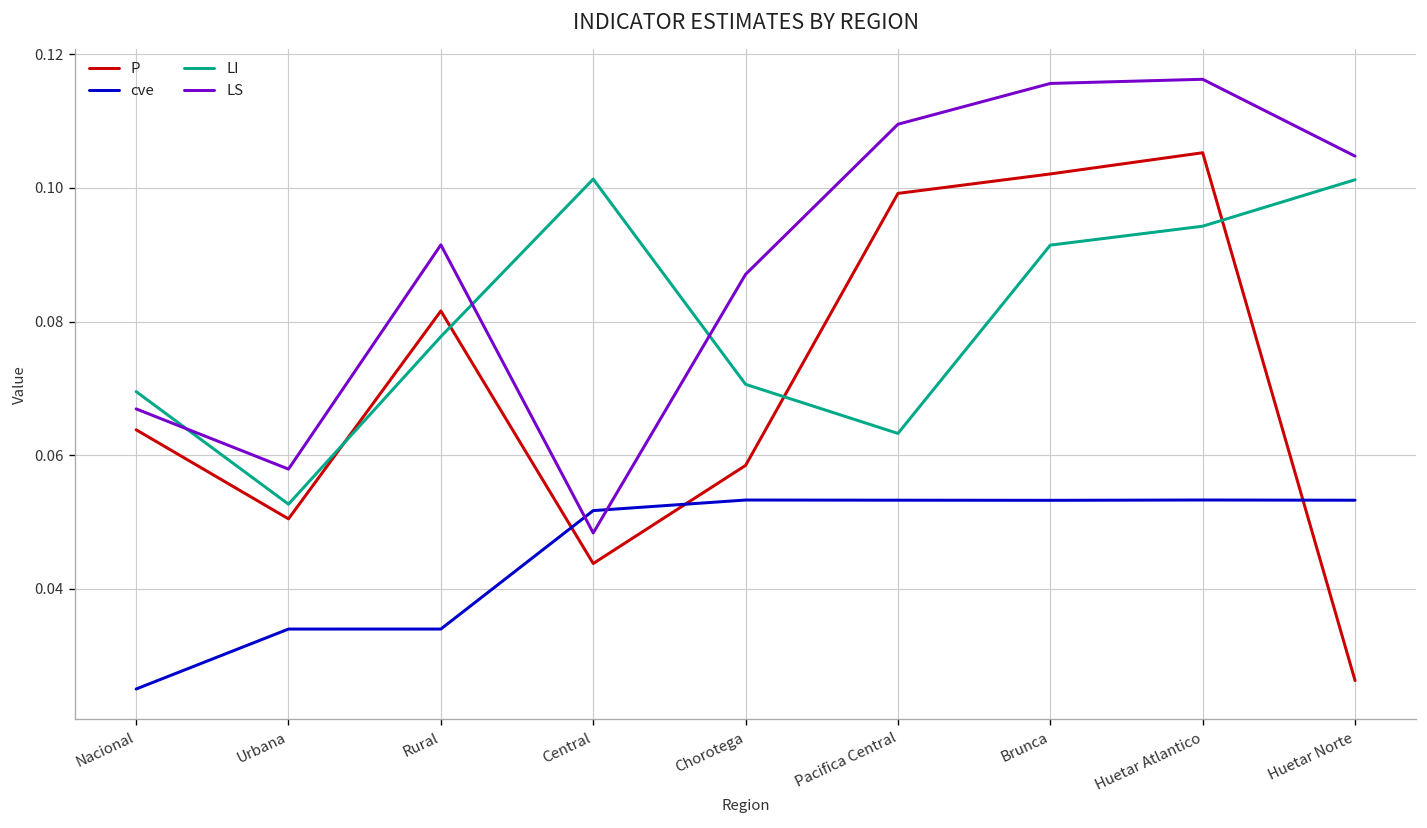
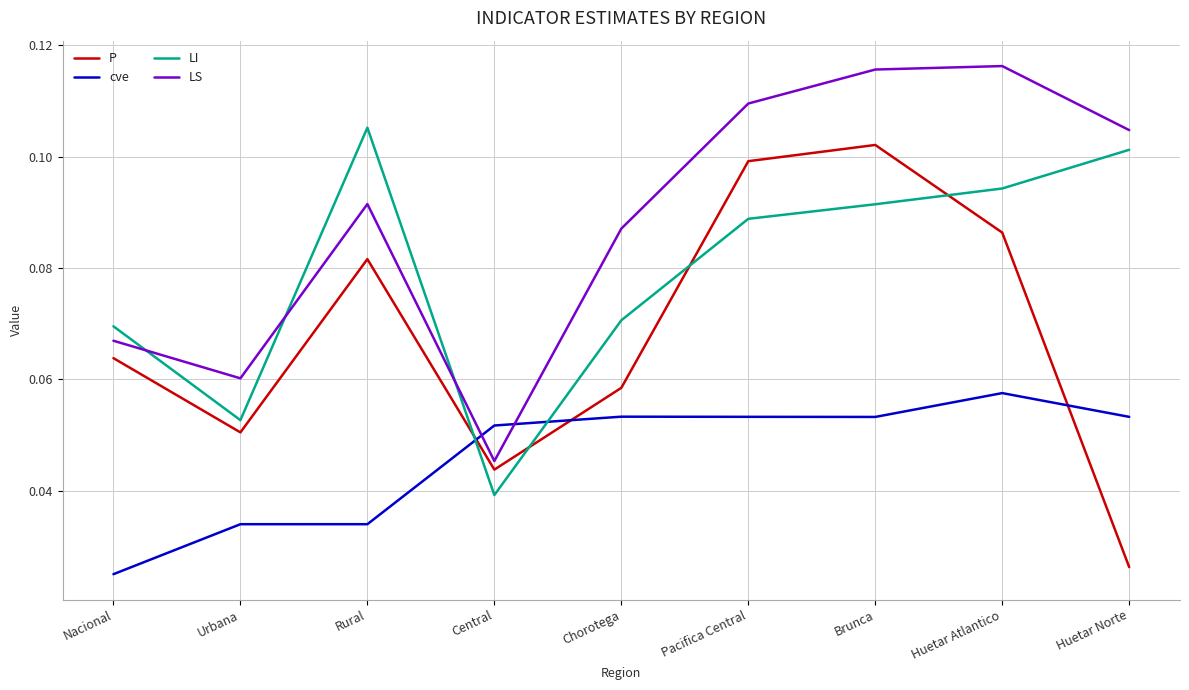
LS, Urbana: 0.058 -> 0.060
LI, Rural: 0.078 -> 0.105
LI, Central: 0.101 -> 0.039
LS, Central: 0.048 -> 0.045
LI, Pacifica Central: 0.063 -> 0.089
P, Huetar Atlantico: 0.105 -> 0.086
cve, Huetar Atlantico: 0.053 -> 0.058
